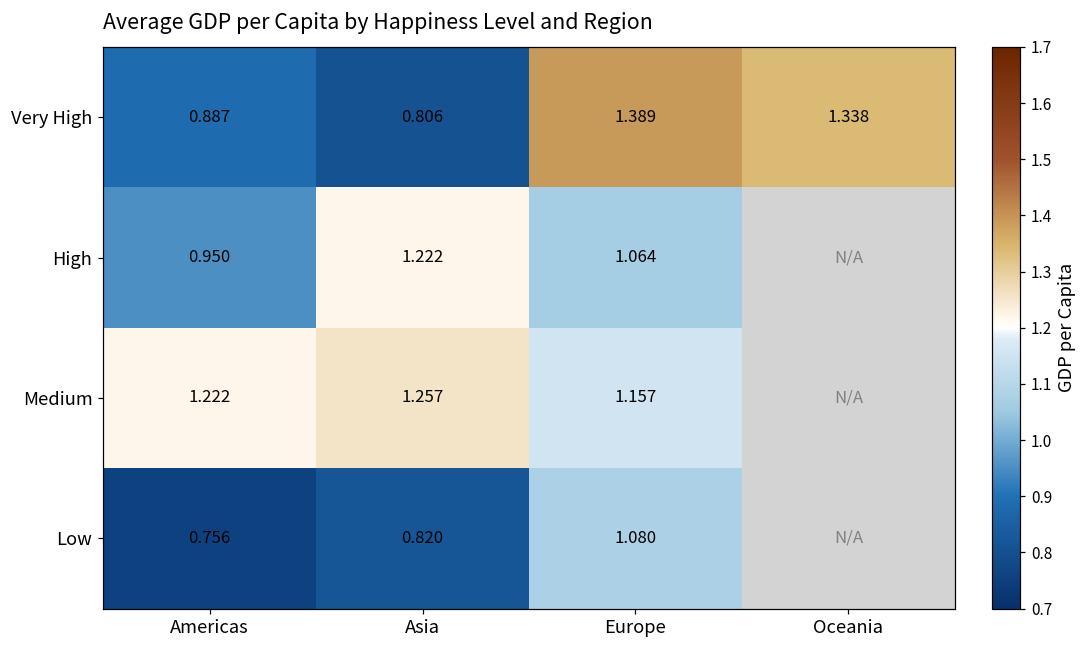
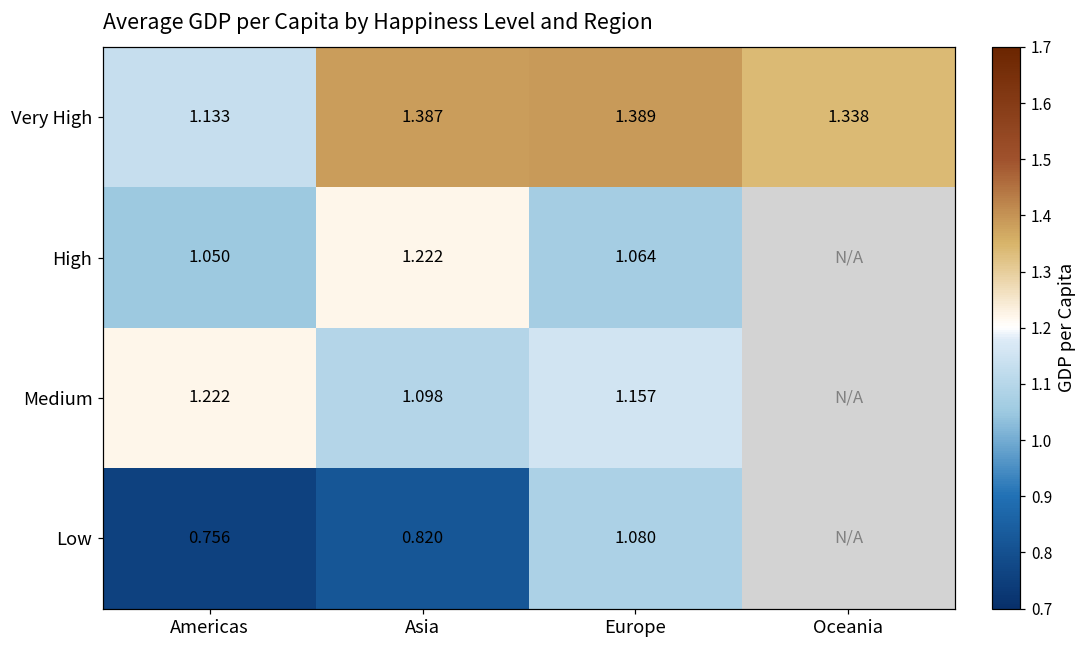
Very High, Americas: 0.887 -> 1.133
Very High, Asia: 0.806 -> 1.387
High, Americas: 0.950 -> 1.050
Medium, Asia: 1.257 -> 1.098
